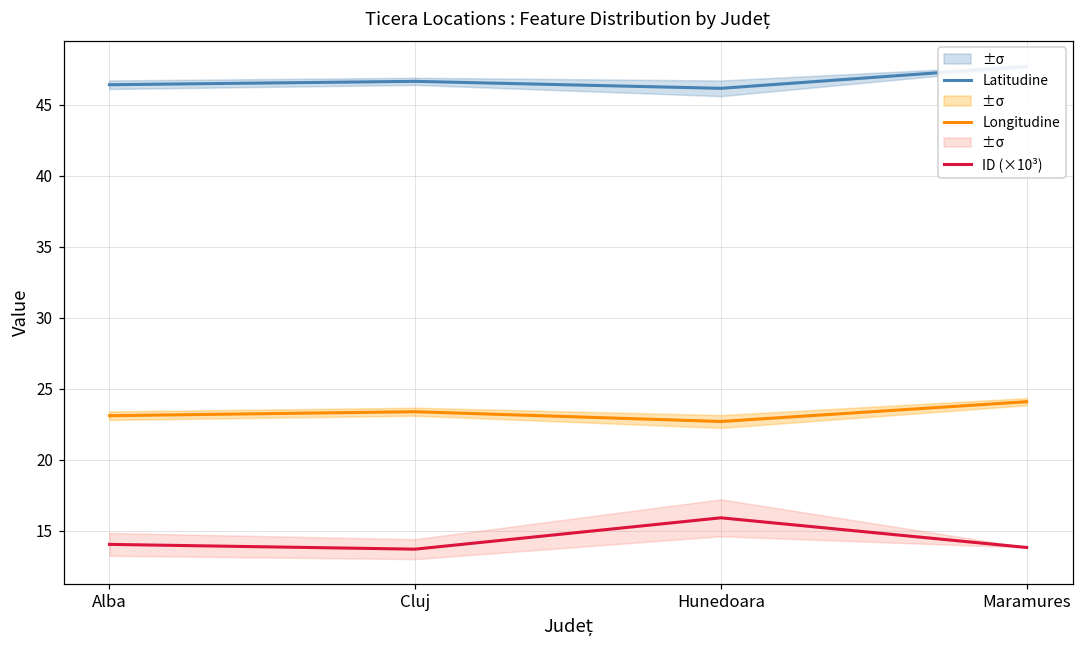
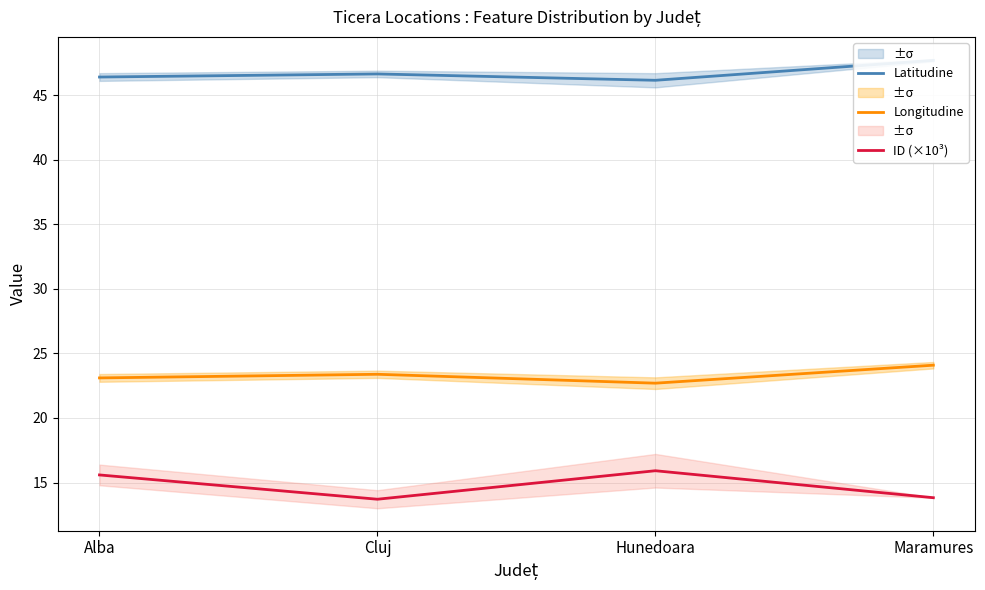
ID (×10³), Alba: 14.0 -> 15.6
